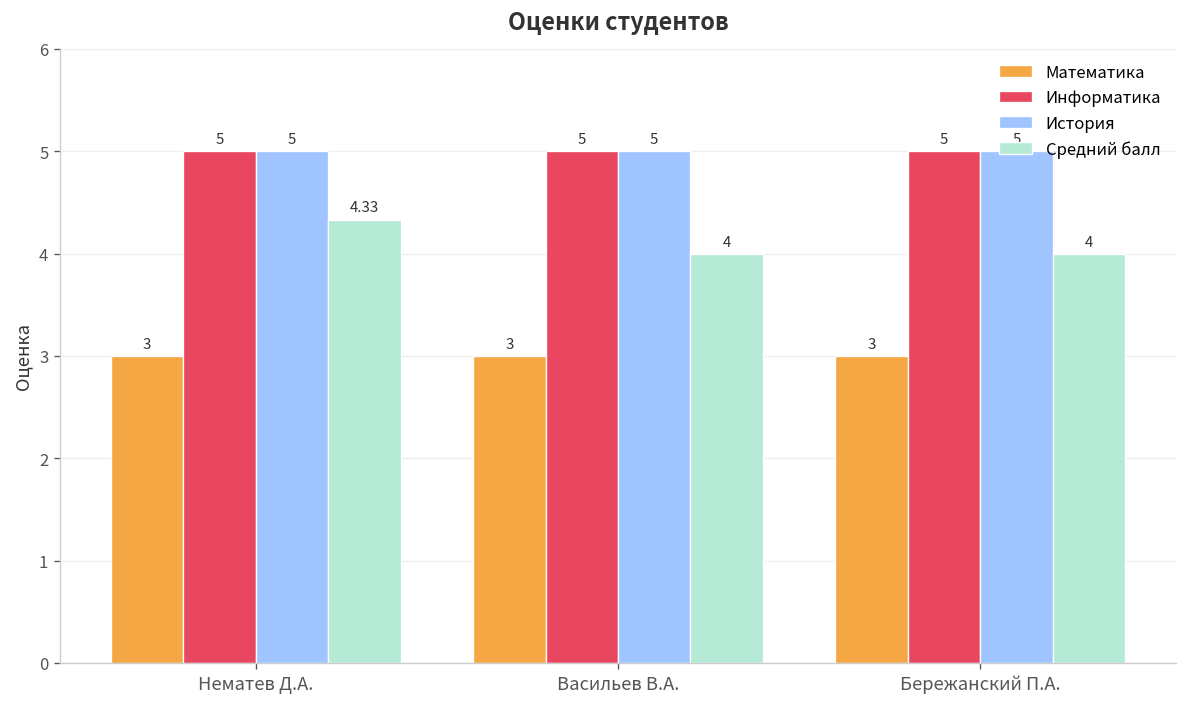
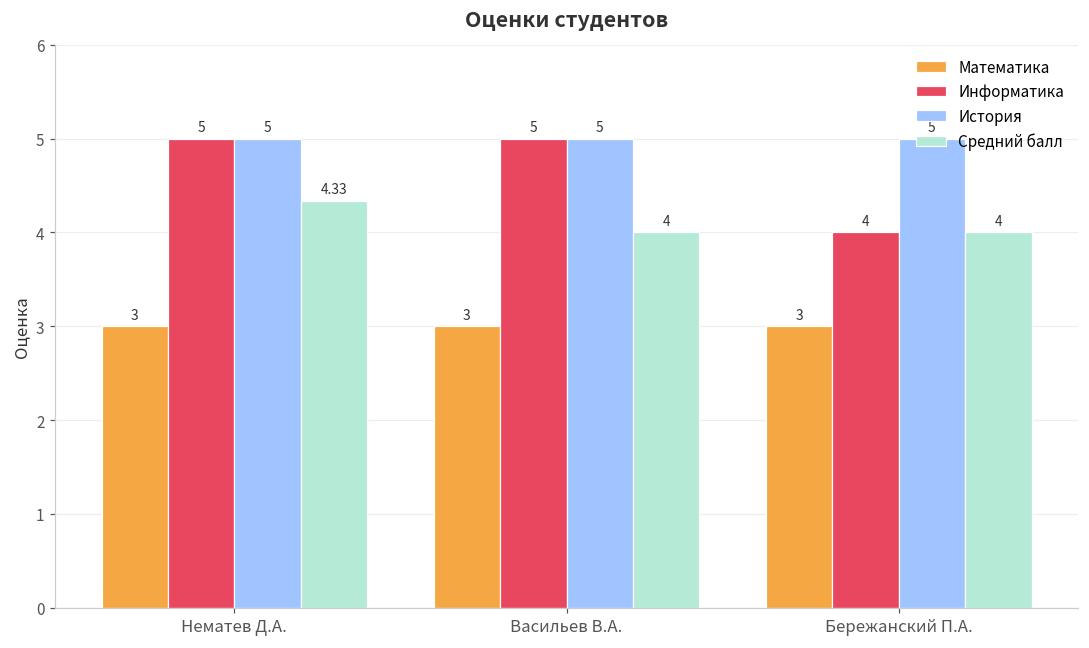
Информатика, Бережанский П.А.: 5 -> 4
